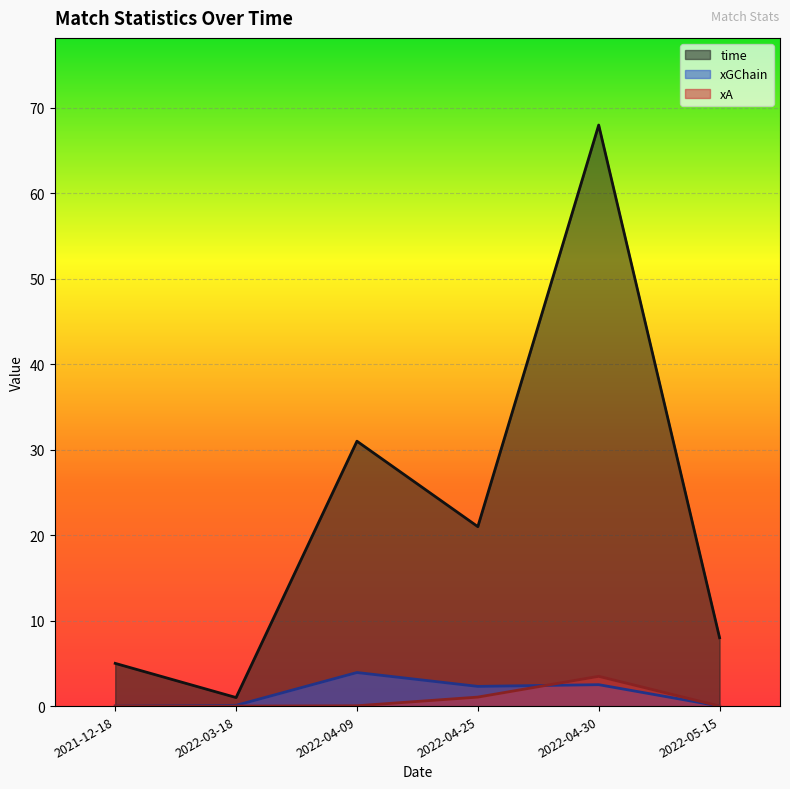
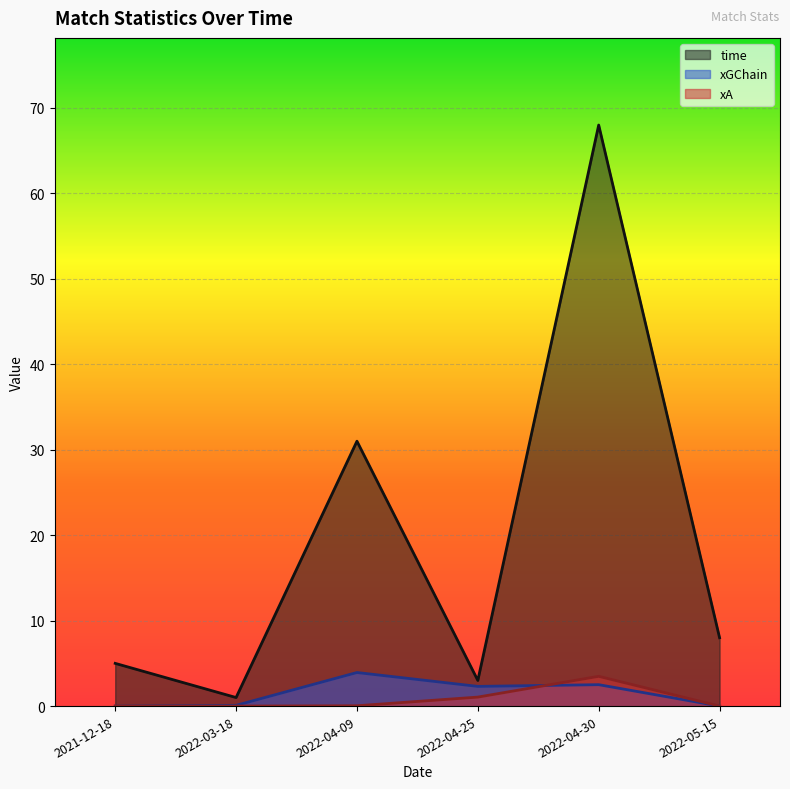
time, 2022-04-25: 21 -> 3
